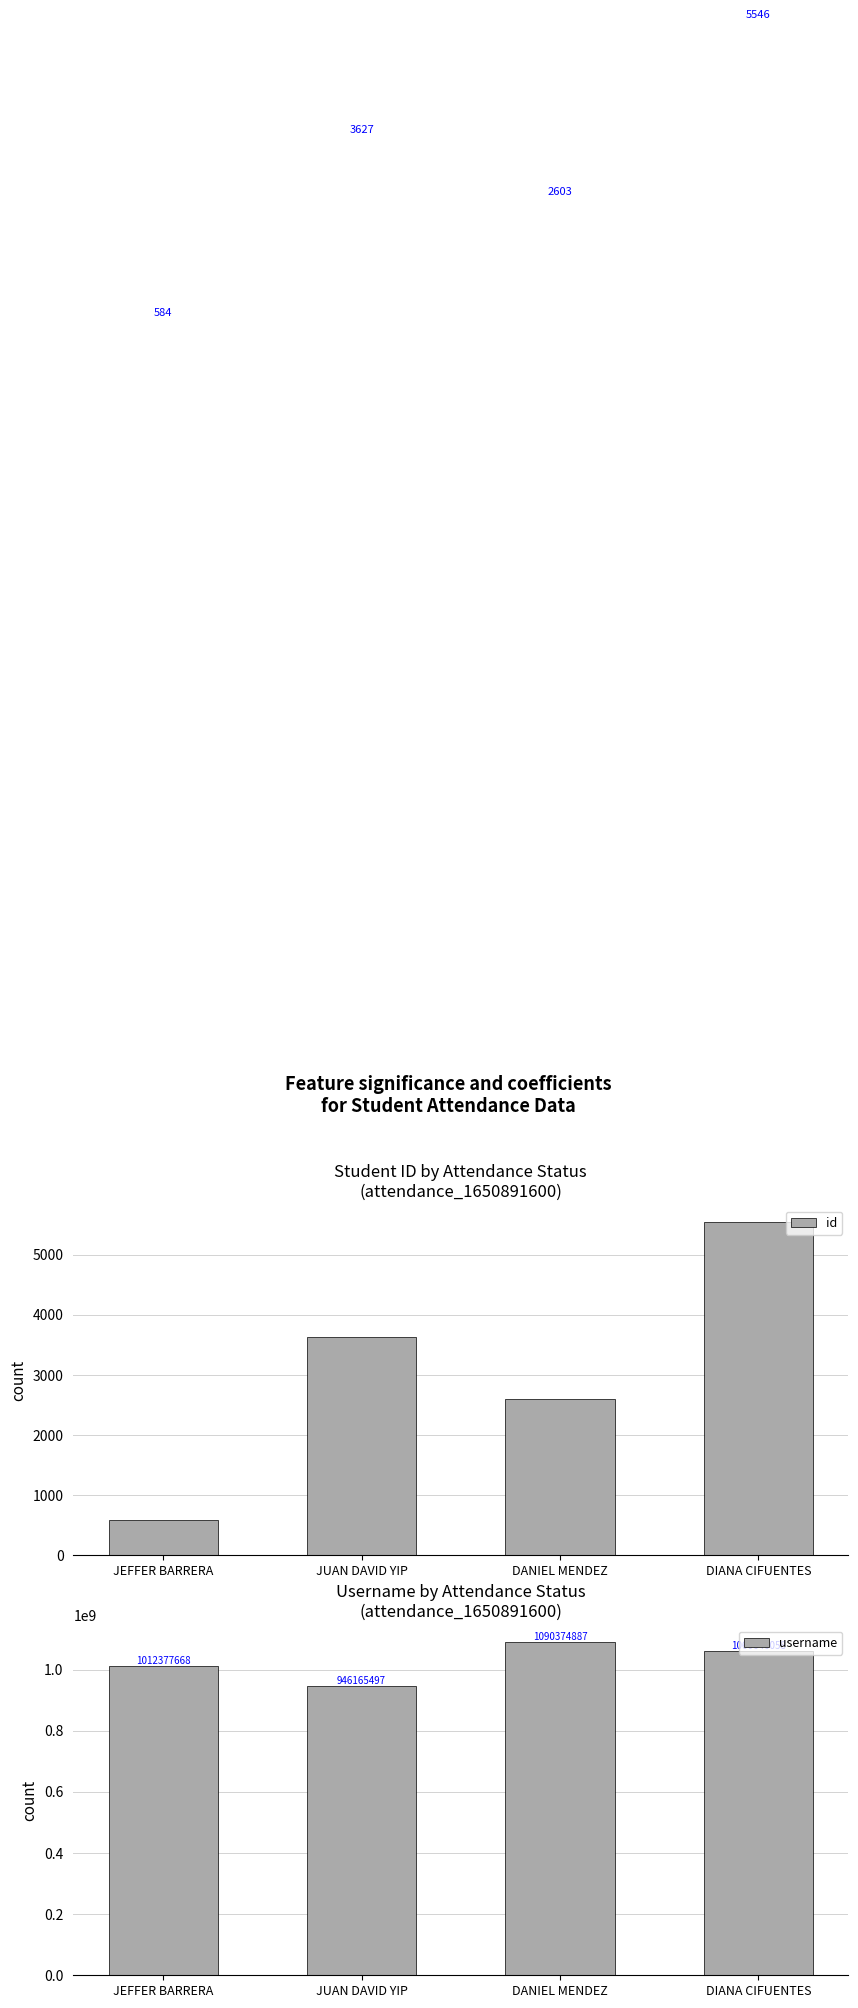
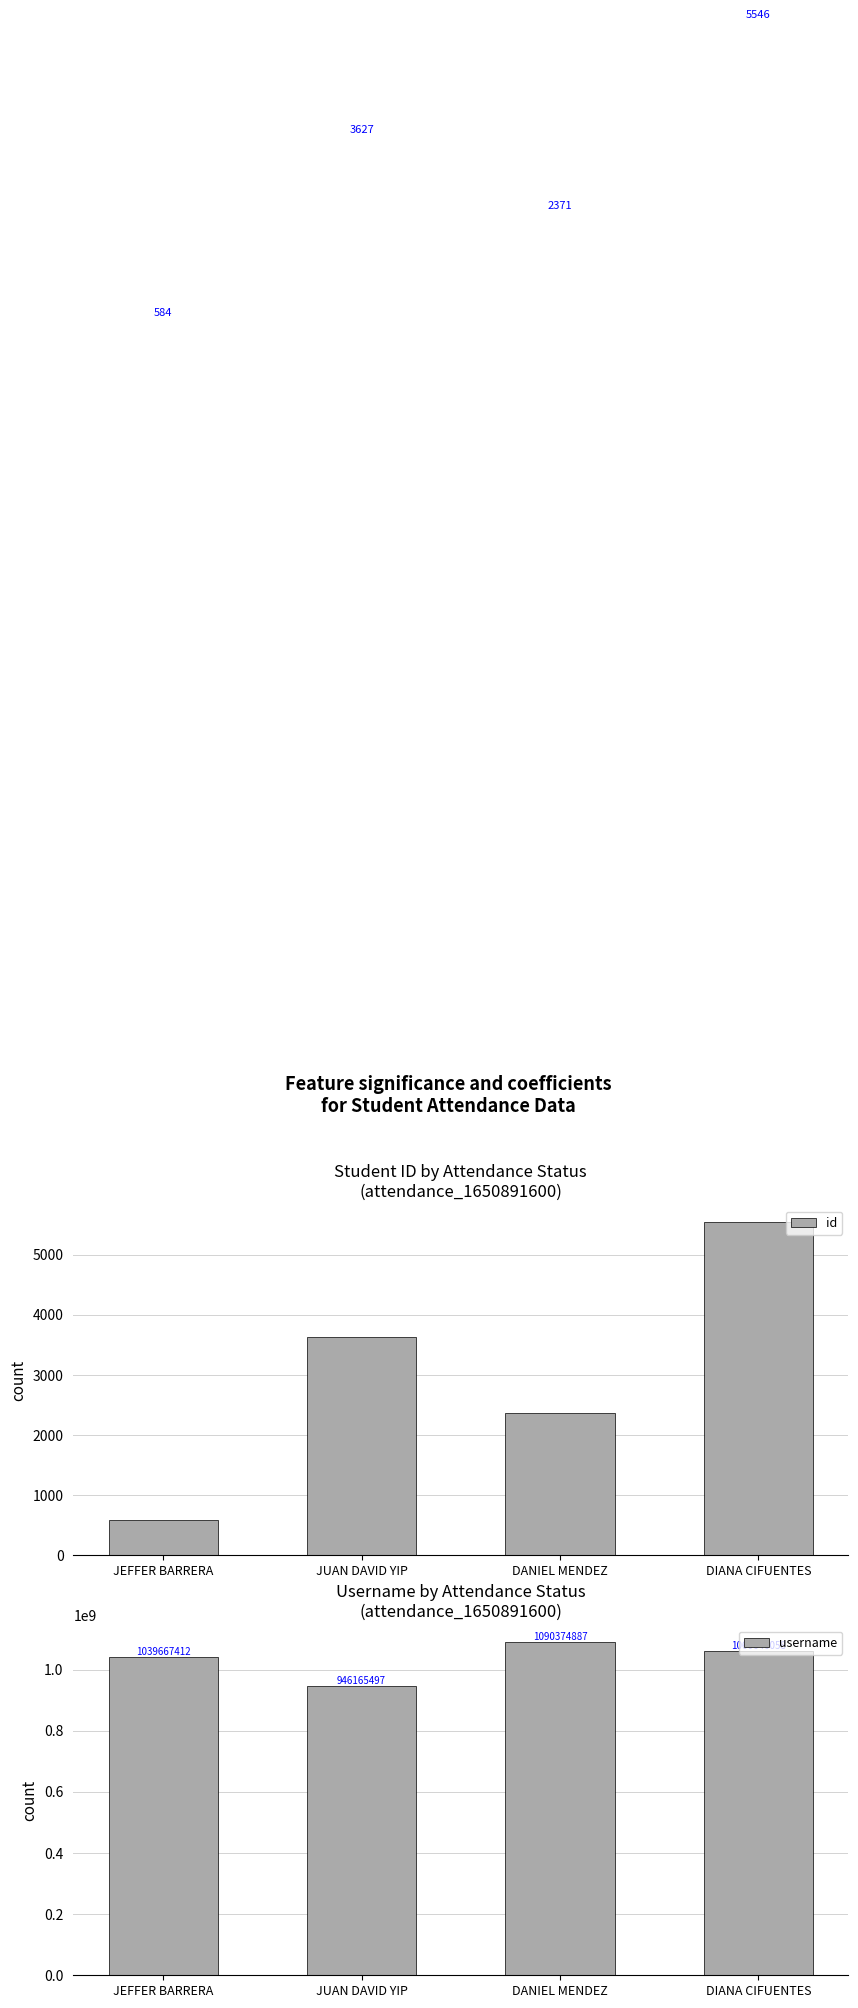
Student ID by Attendance Status (attendance_1650891600), DANIEL MENDEZ: 2603 -> 2371
Username by Attendance Status (attendance_1650891600), JEFFER BARRERA: 1012377668 -> 1039667412
